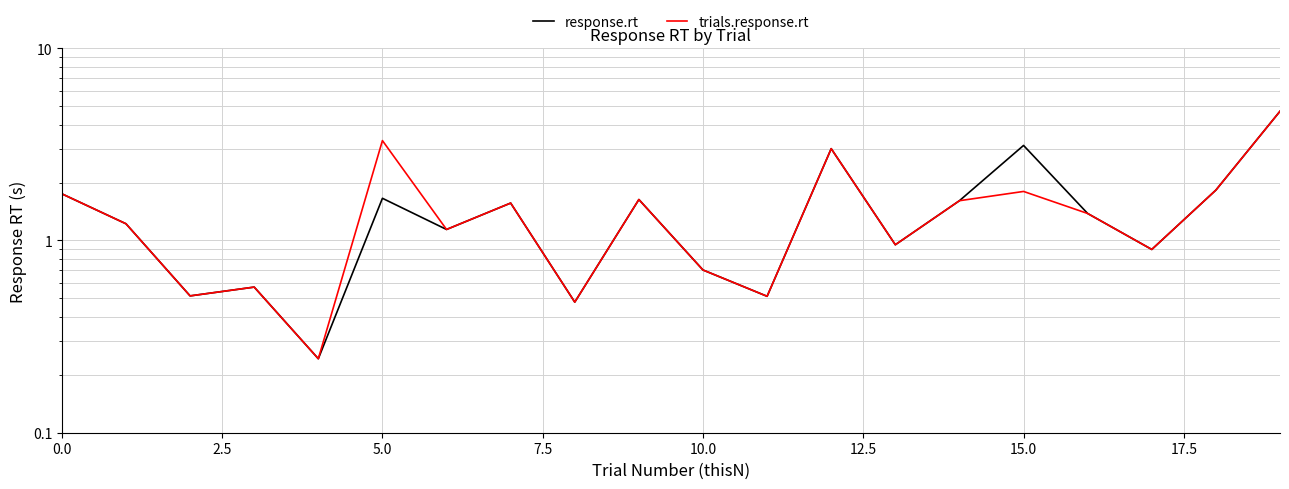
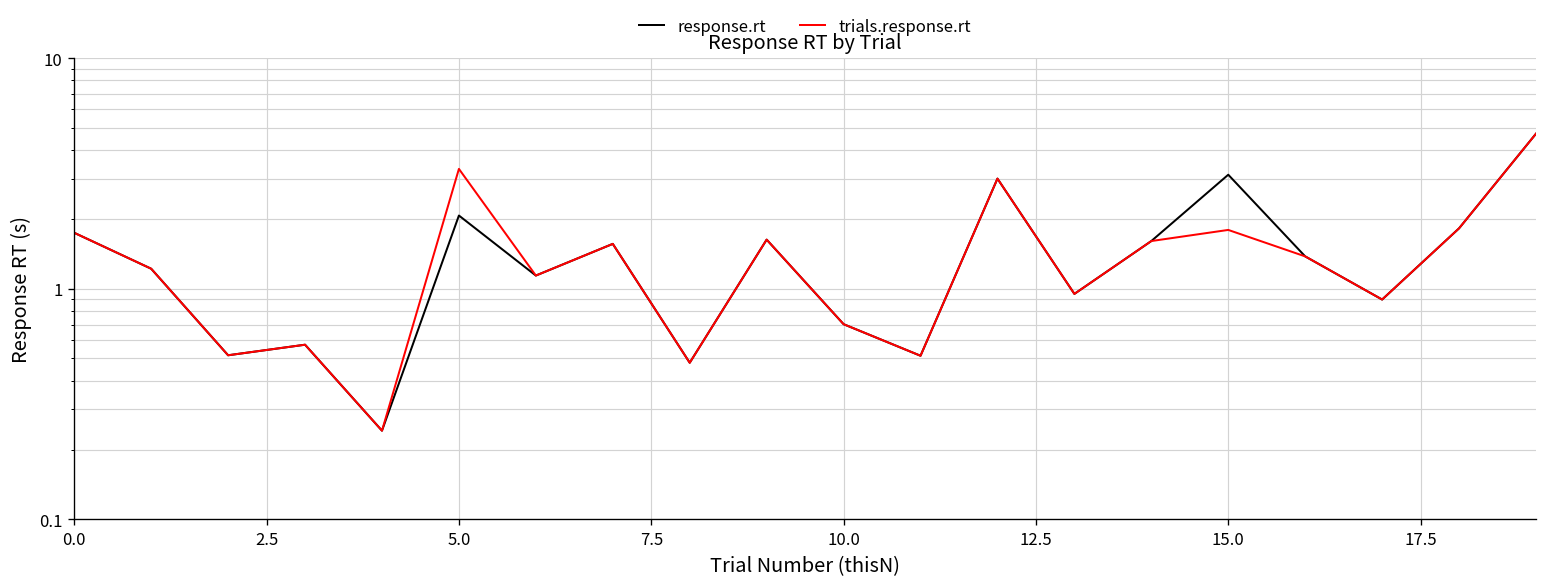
response.rt, 5.0: 1.7 -> 2.1
